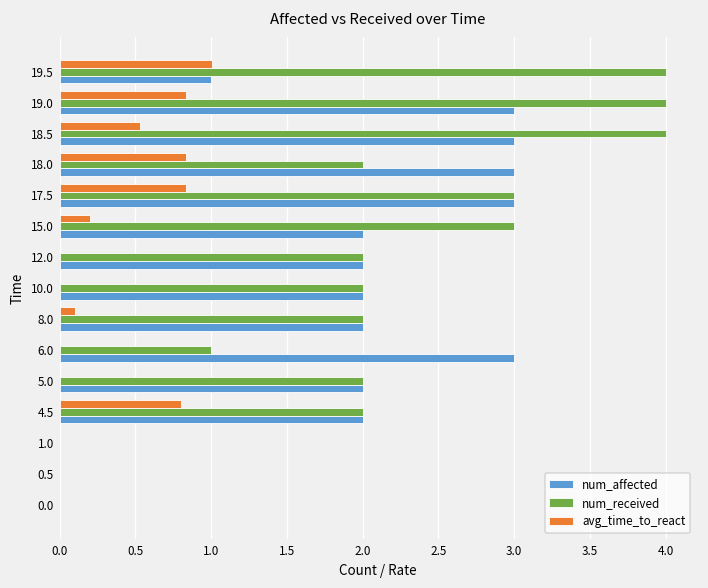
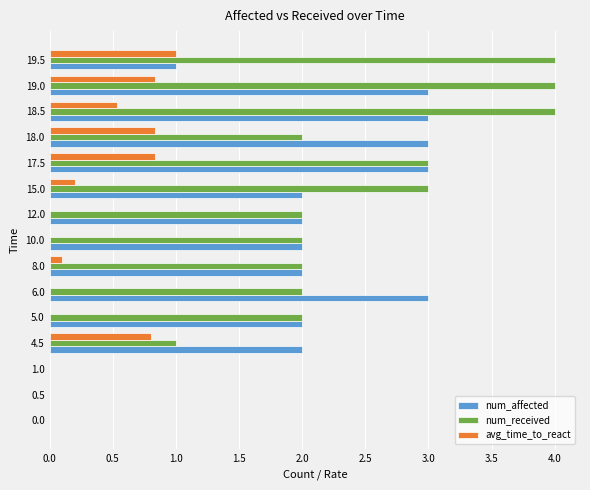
num_received, 6.0: 1 -> 2
num_received, 4.5: 2 -> 1
